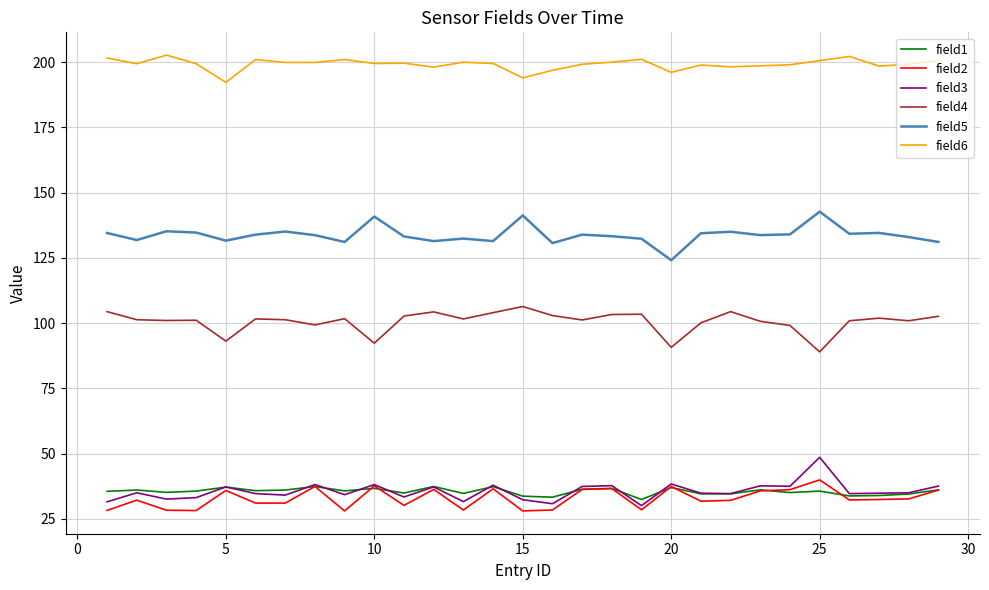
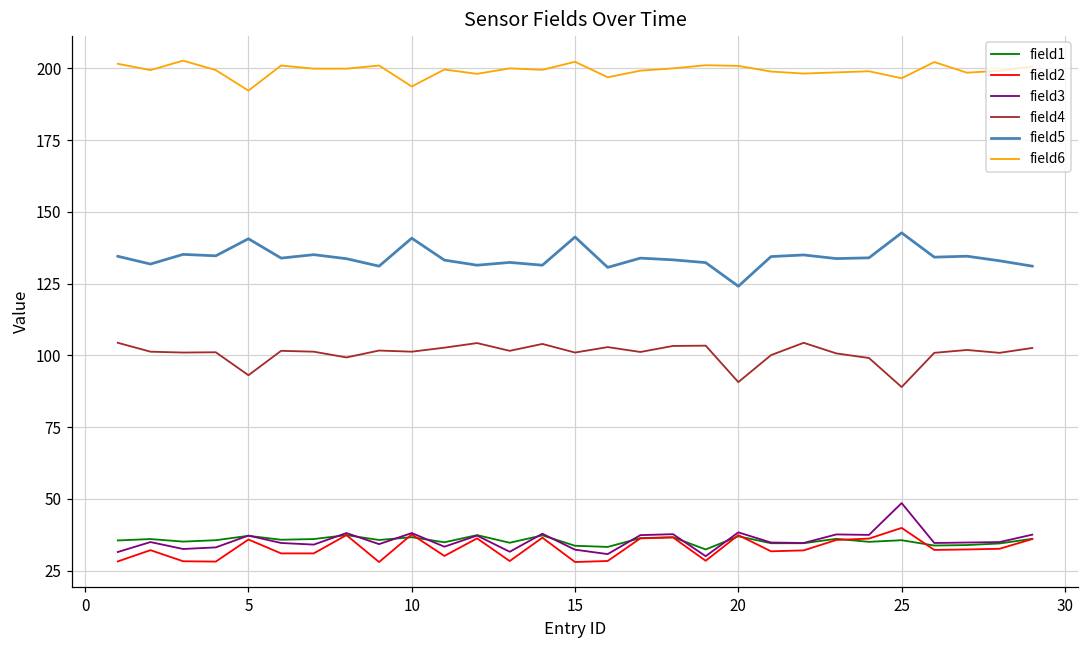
field5, 5: 132 -> 141
field4, 10: 92 -> 101
field6, 10: 200 -> 194
field4, 15: 106 -> 101
field6, 15: 194 -> 202
field6, 20: 196 -> 201
field6, 25: 201 -> 197
